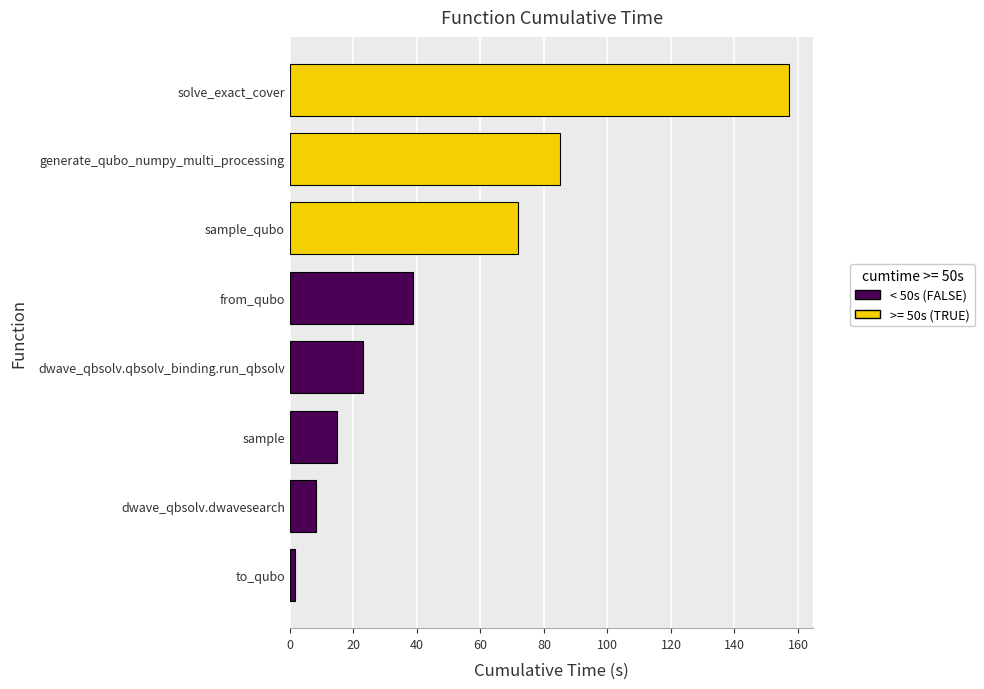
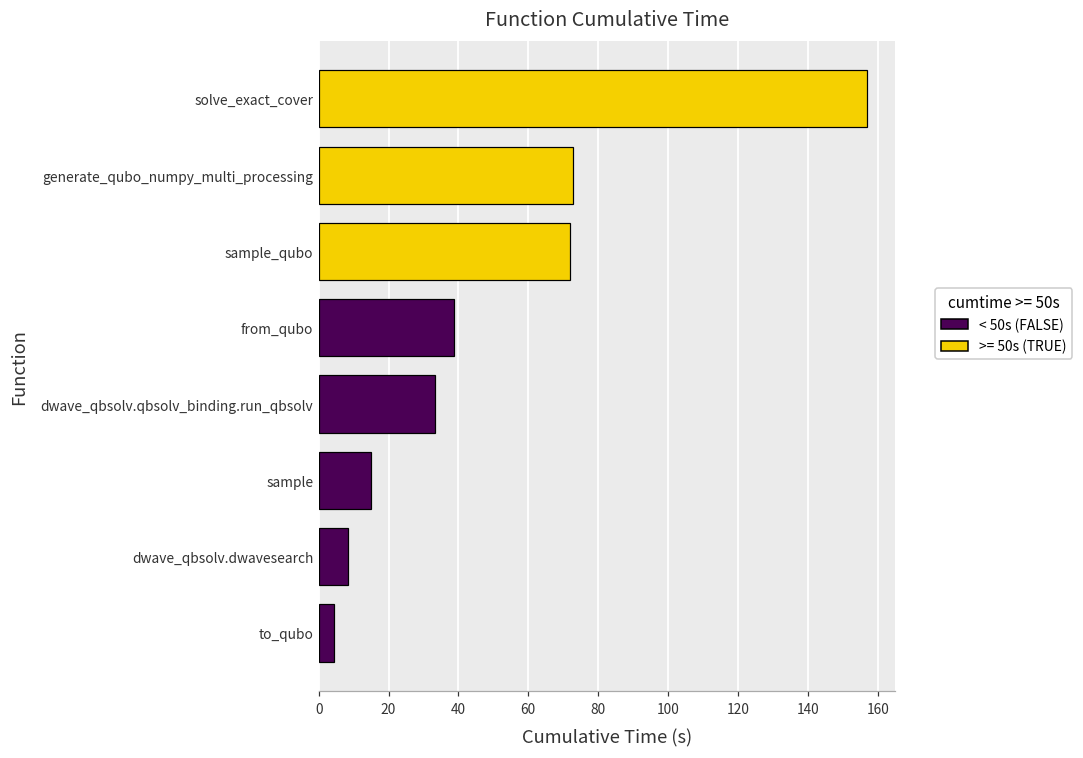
generate_qubo_numpy_multi_processing: 85 -> 73
dwave_qbsolv.qbsolv_binding.run_qbsolv: 23 -> 33
to_qubo: 2 -> 4
